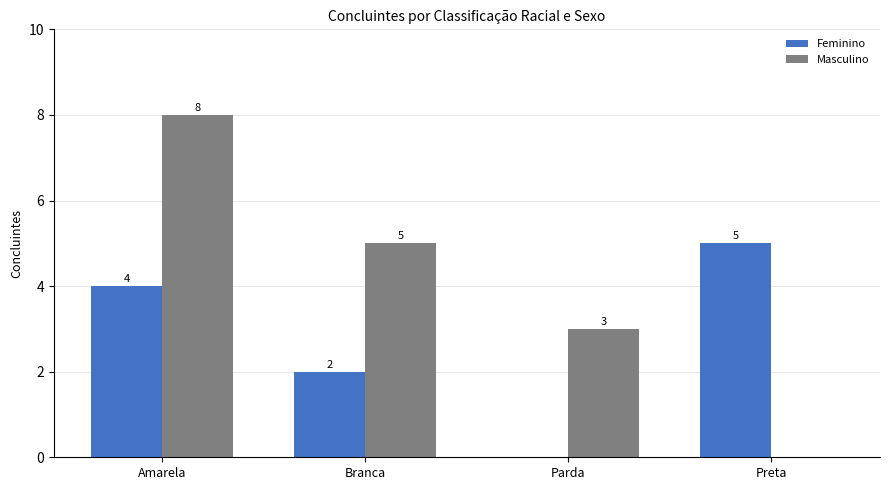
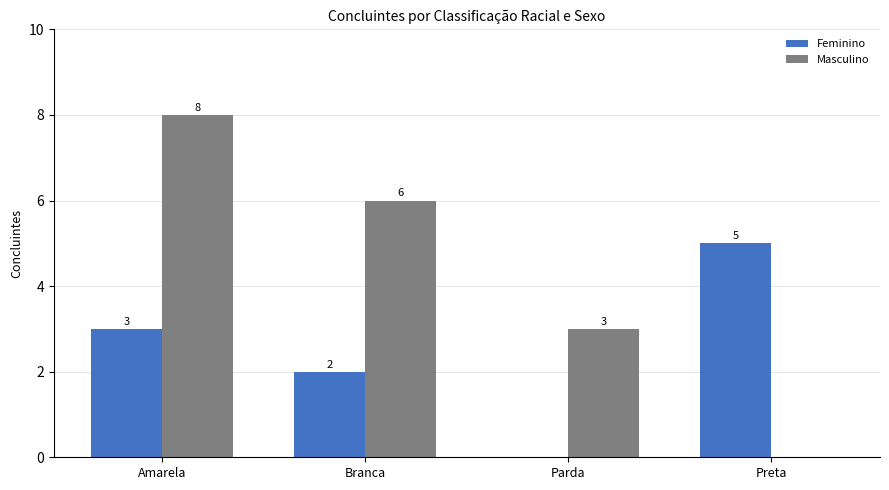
Feminino, Amarela: 4 -> 3
Masculino, Branca: 5 -> 6
